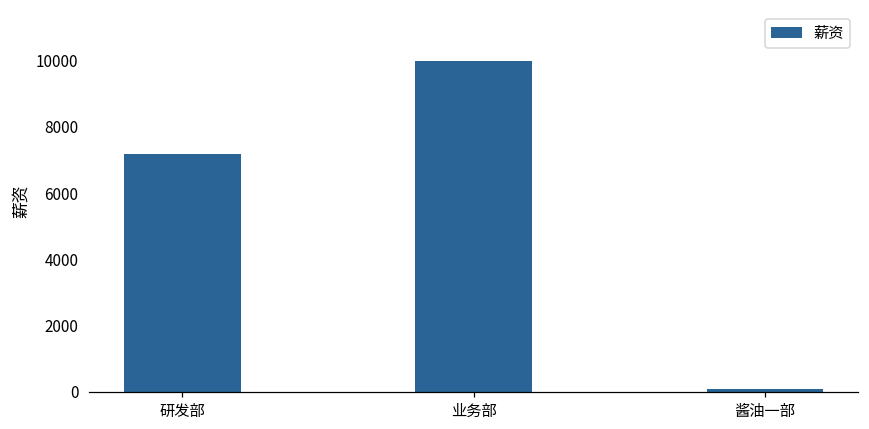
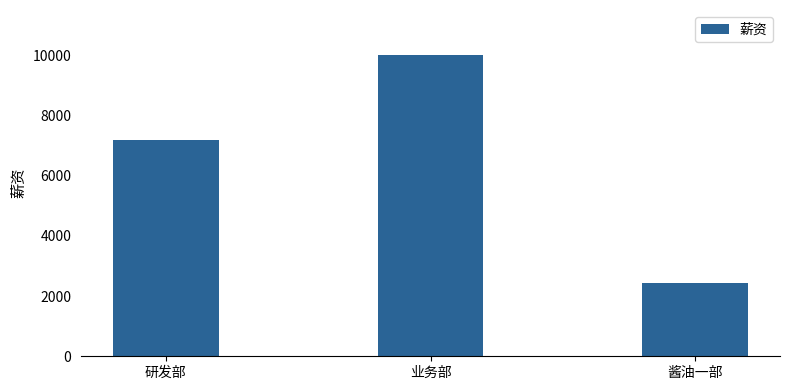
酱油一部: 100 -> 2400
